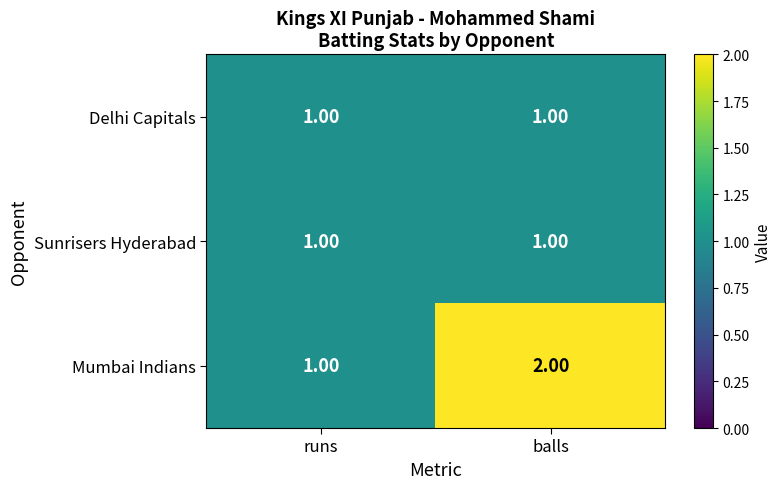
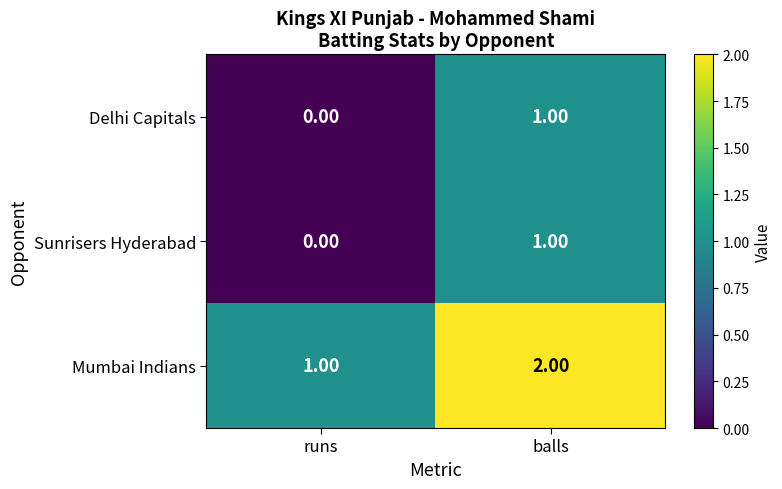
Delhi Capitals, runs: 1.00 -> 0.00
Sunrisers Hyderabad, runs: 1.00 -> 0.00
